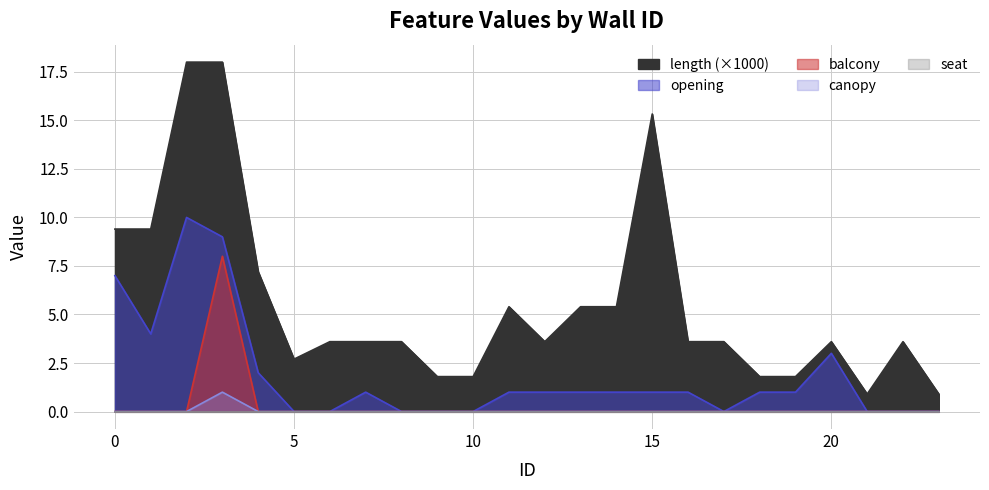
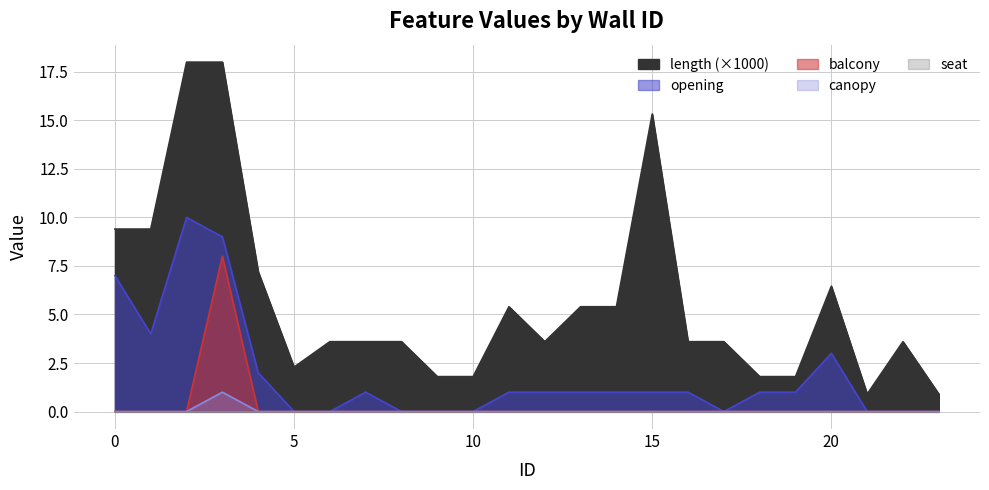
length (×1000), 5: 2.7 -> 2.3
length (×1000), 20: 3.6 -> 6.5
